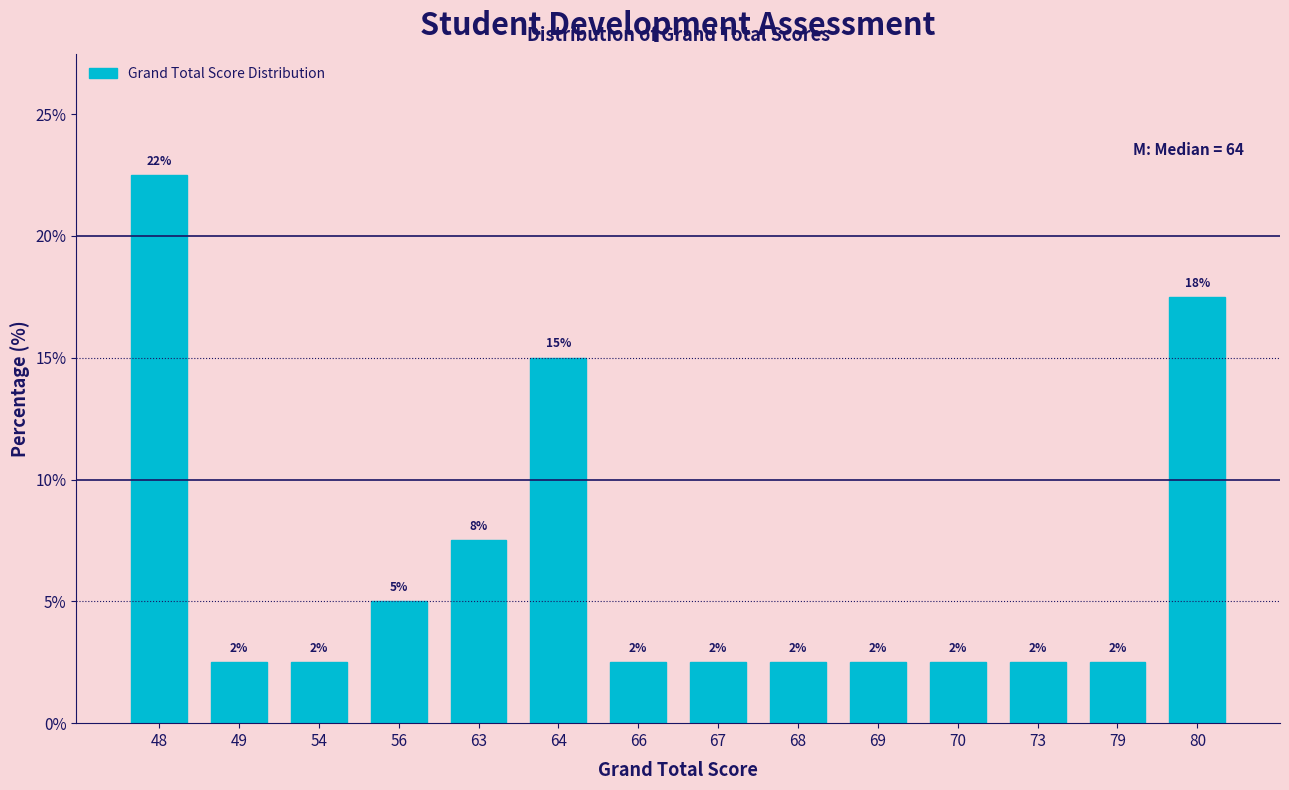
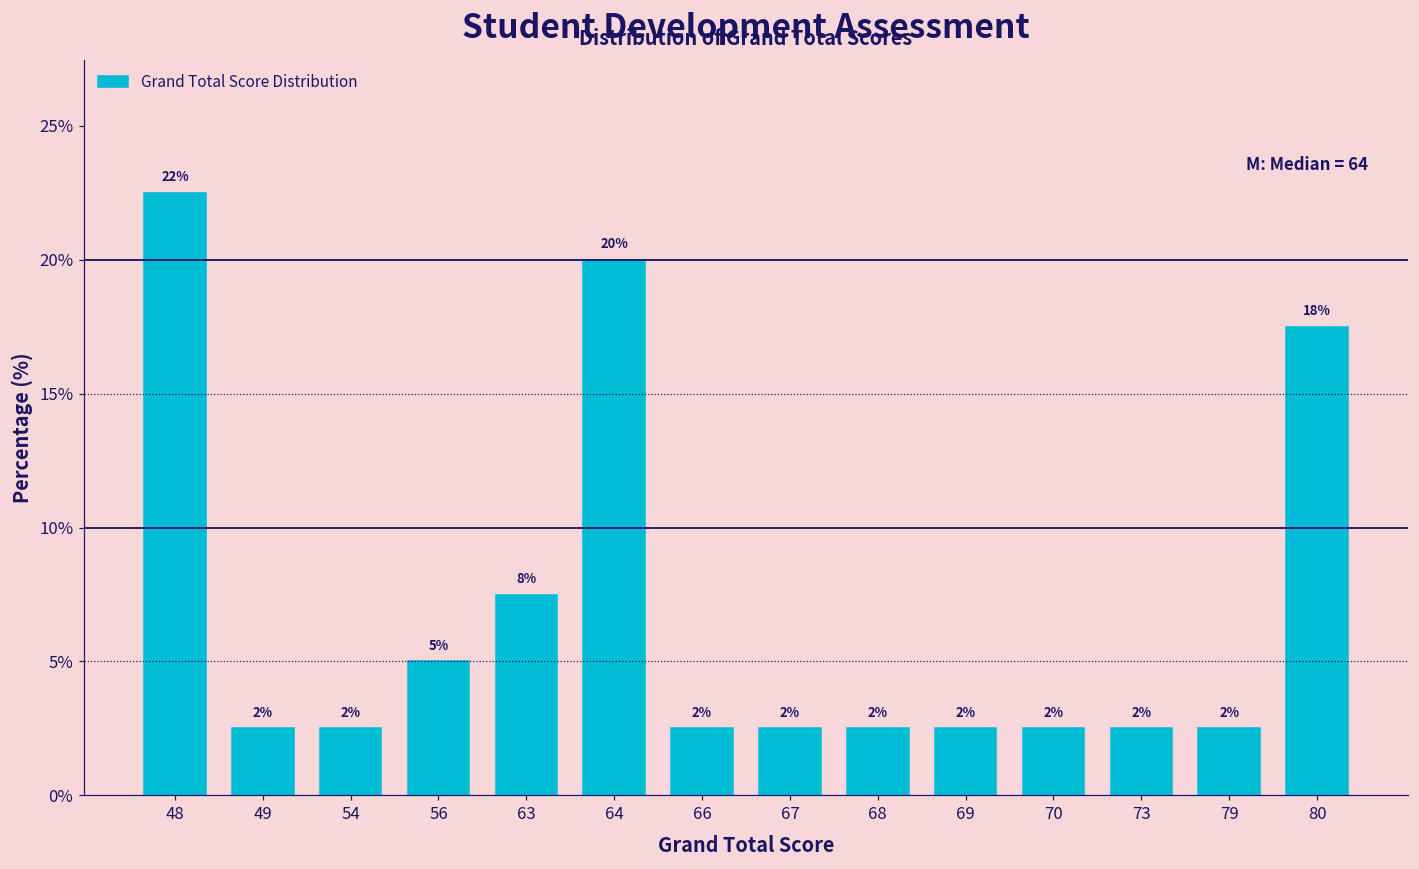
64: 15% -> 20%
